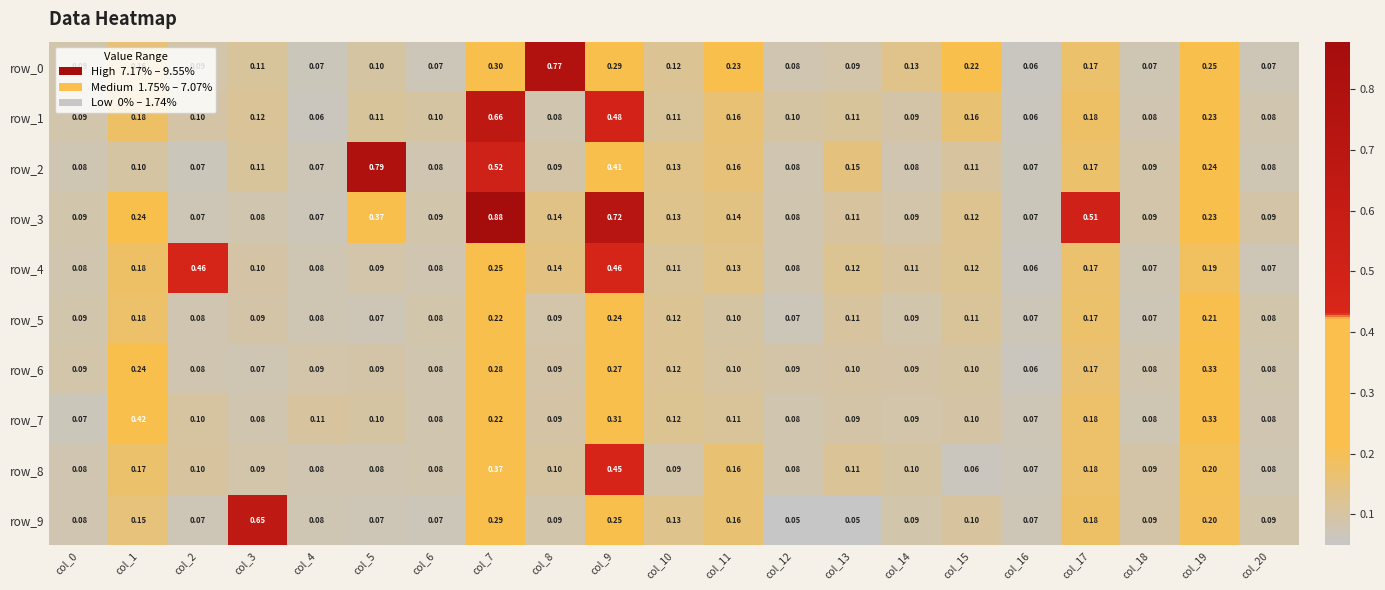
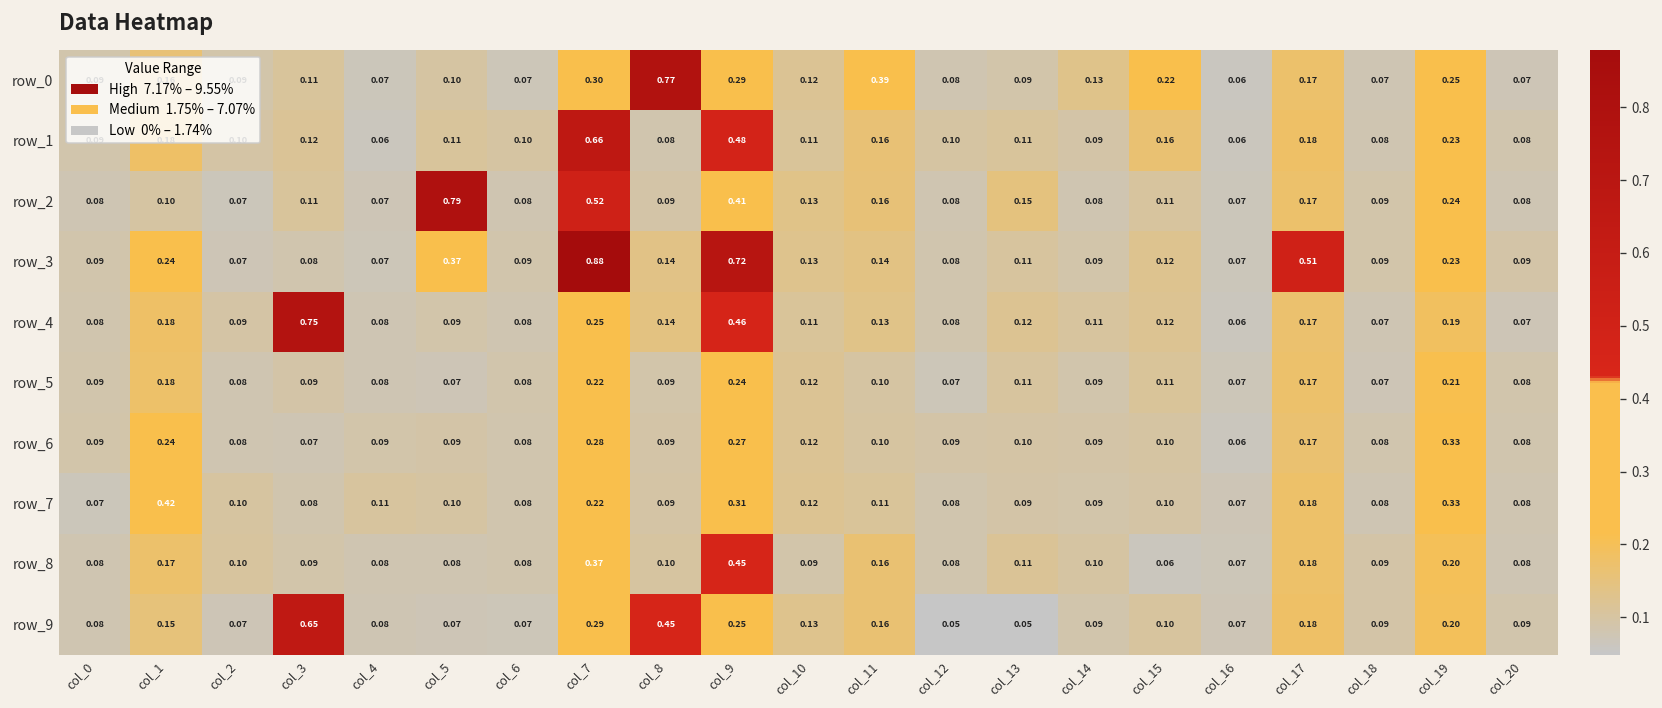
row_0, col_11: 0.23 -> 0.39
row_4, col_2: 0.46 -> 0.09
row_4, col_3: 0.10 -> 0.75
row_9, col_8: 0.09 -> 0.45
